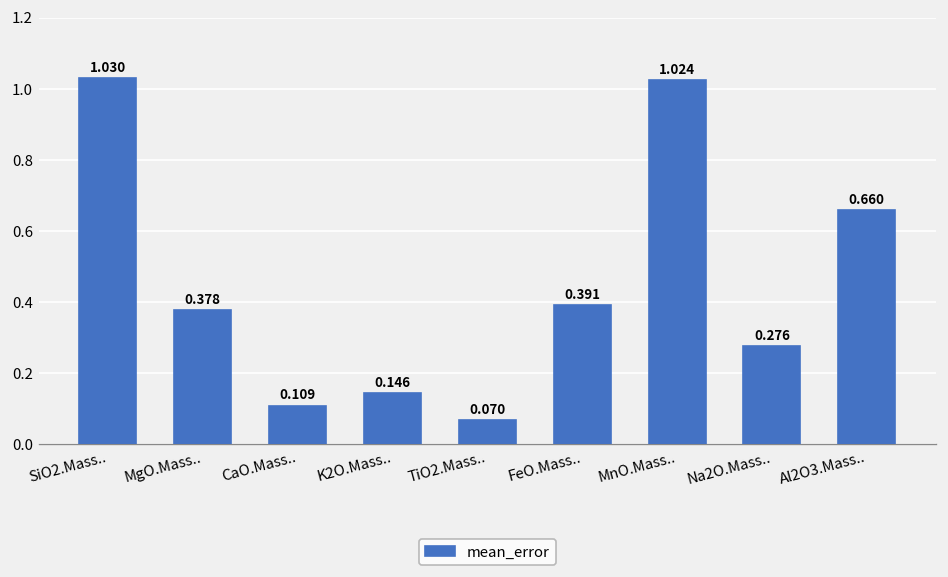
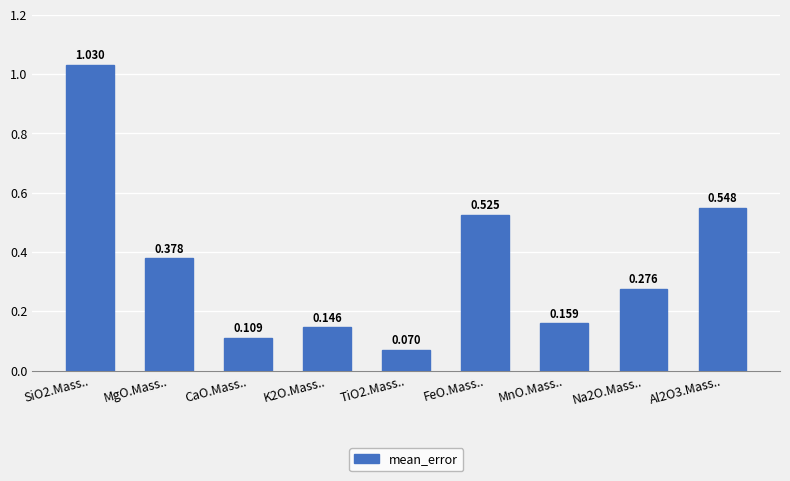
FeO.Mass..: 0.391 -> 0.525
MnO.Mass..: 1.024 -> 0.159
Al2O3.Mass..: 0.660 -> 0.548
